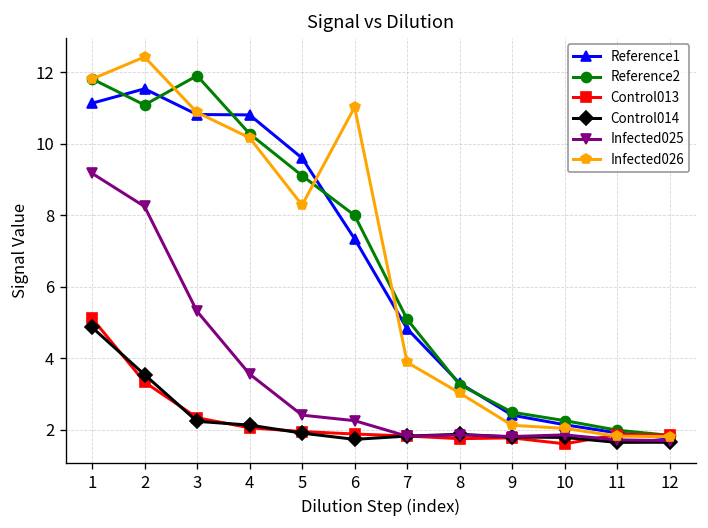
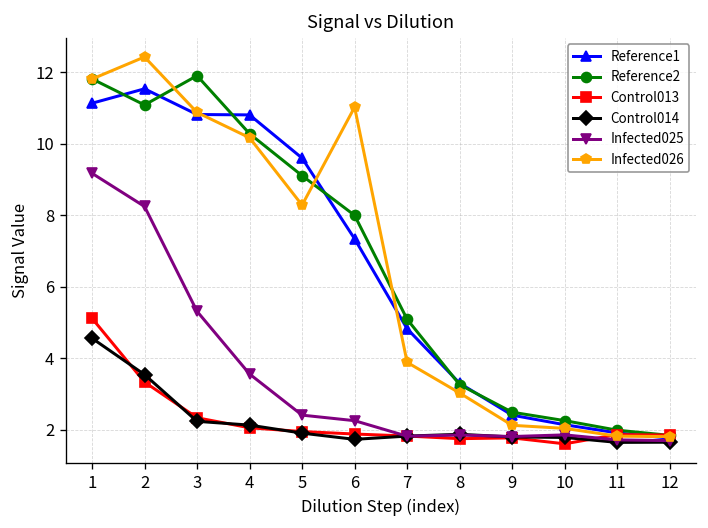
Control014, 1: 4.9 -> 4.6
